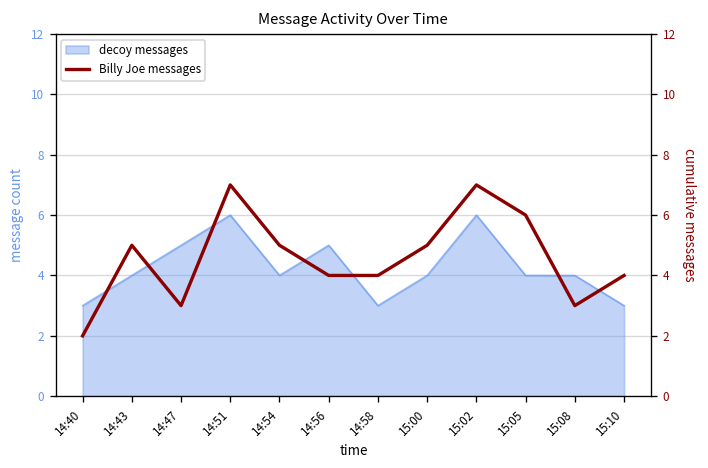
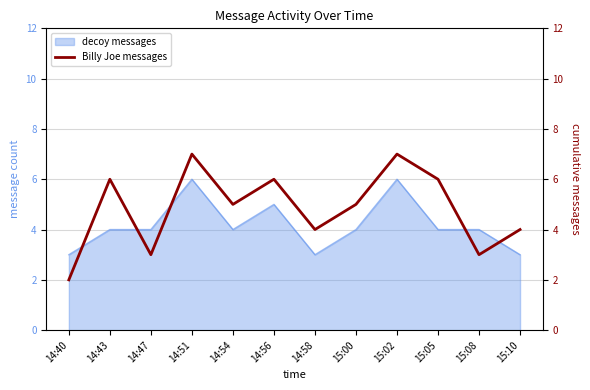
decoy messages, 14:47: 5 -> 4
Billy Joe messages, 14:43: 5 -> 6
Billy Joe messages, 14:56: 4 -> 6
